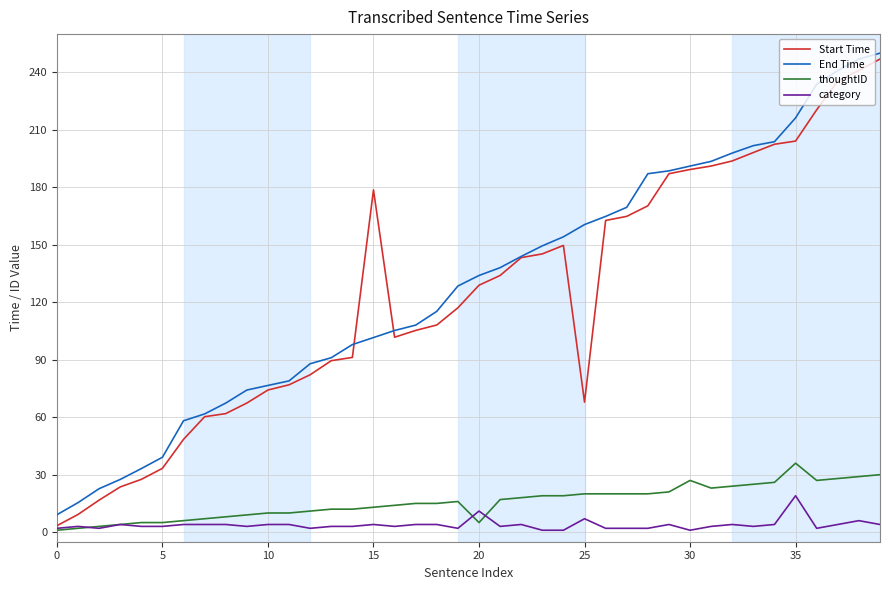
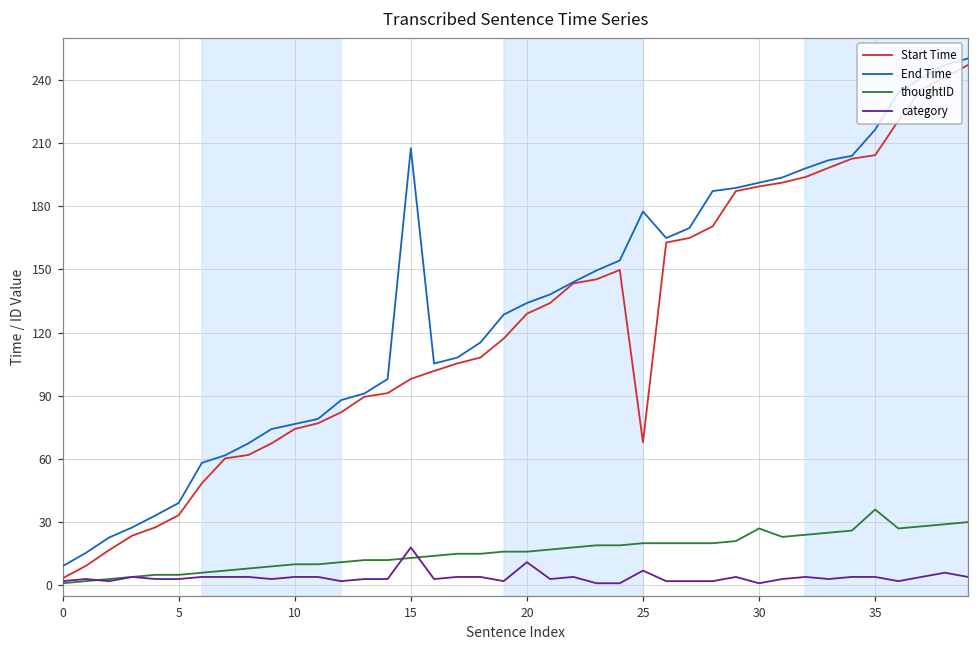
Start Time, 15: 179 -> 98
End Time, 15: 102 -> 207
category, 15: 4 -> 18
thoughtID, 20: 5 -> 16
End Time, 25: 161 -> 177
category, 35: 19 -> 4
